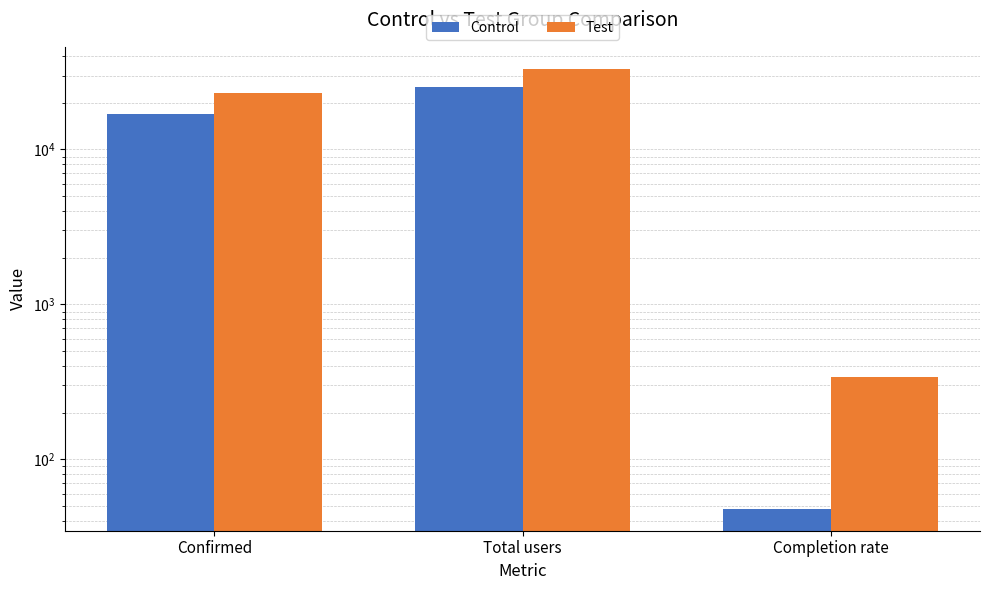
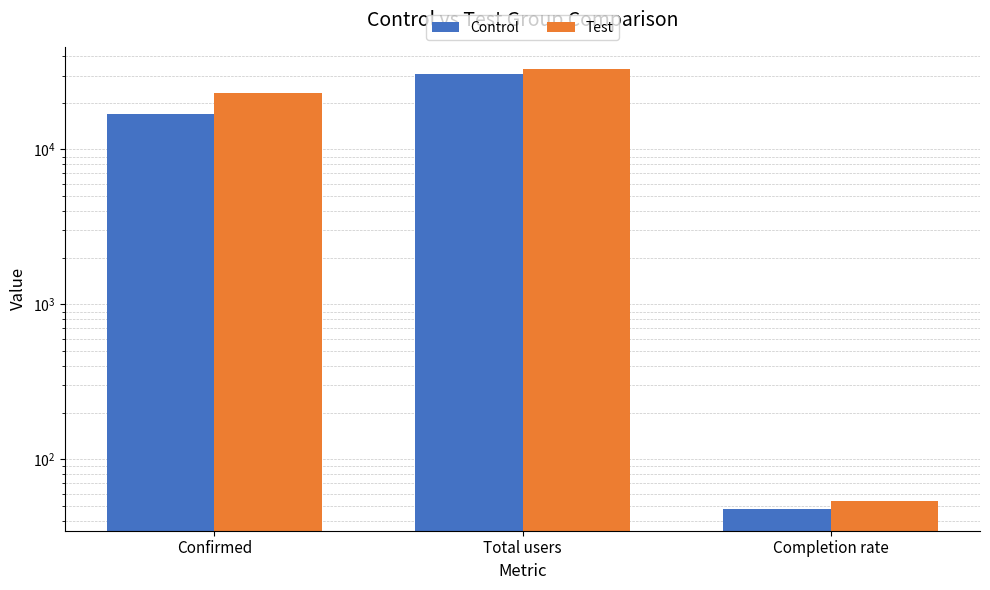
Control, Total users: 25000 -> 31000
Test, Completion rate: 340 -> 54
